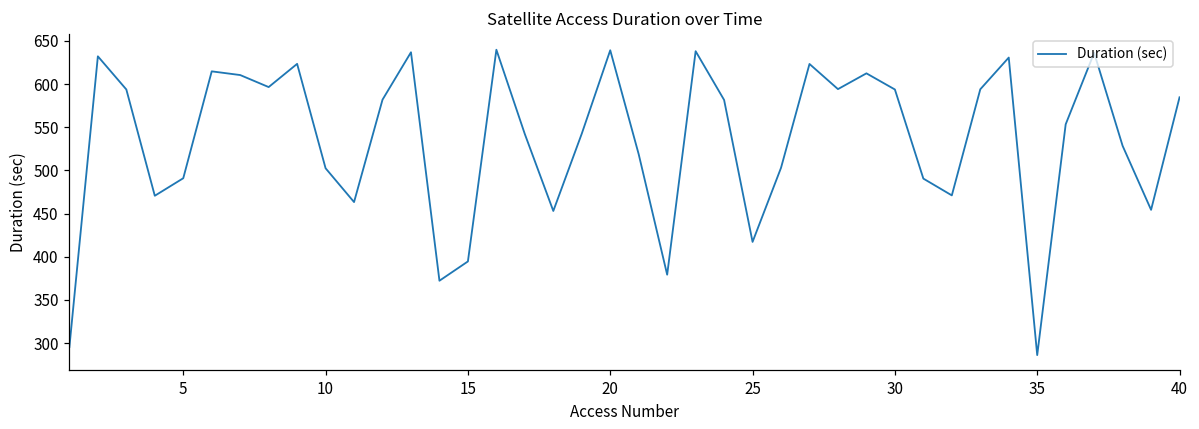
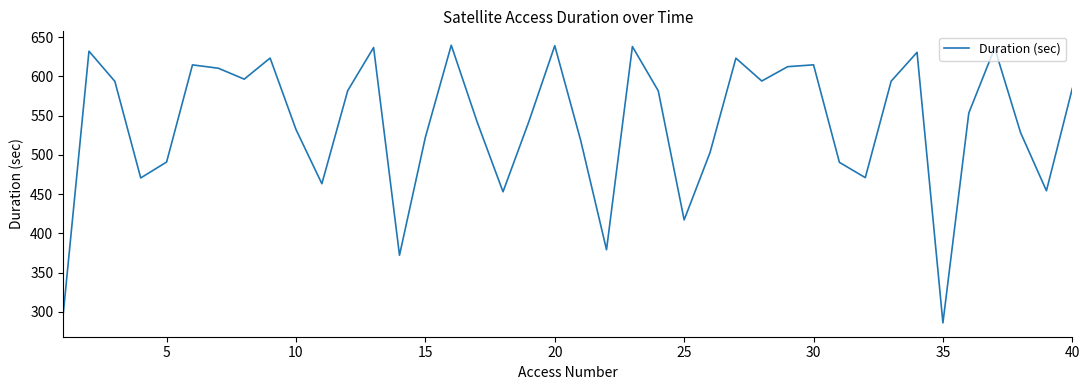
10: 500 -> 530
15: 390 -> 520
30: 590 -> 610
